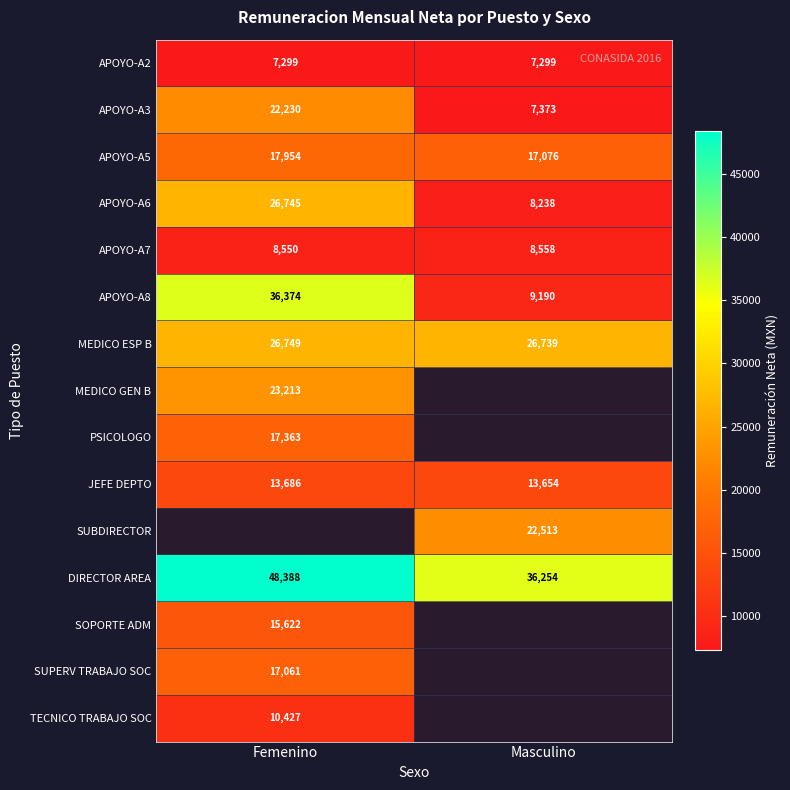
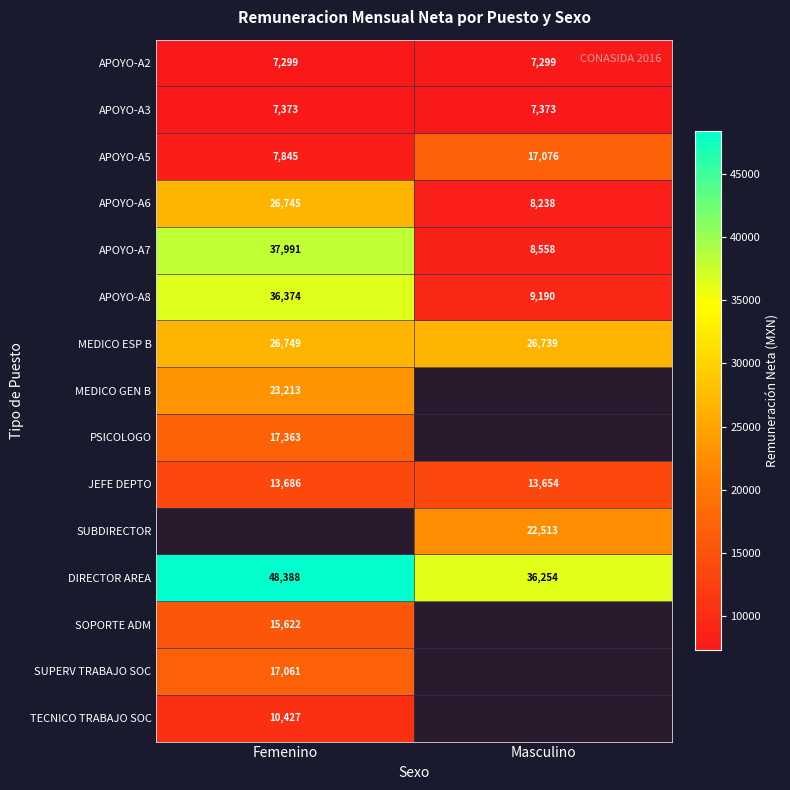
APOYO-A3, Femenino: 22,230 -> 7,373
APOYO-A5, Femenino: 17,954 -> 7,845
APOYO-A7, Femenino: 8,550 -> 37,991
